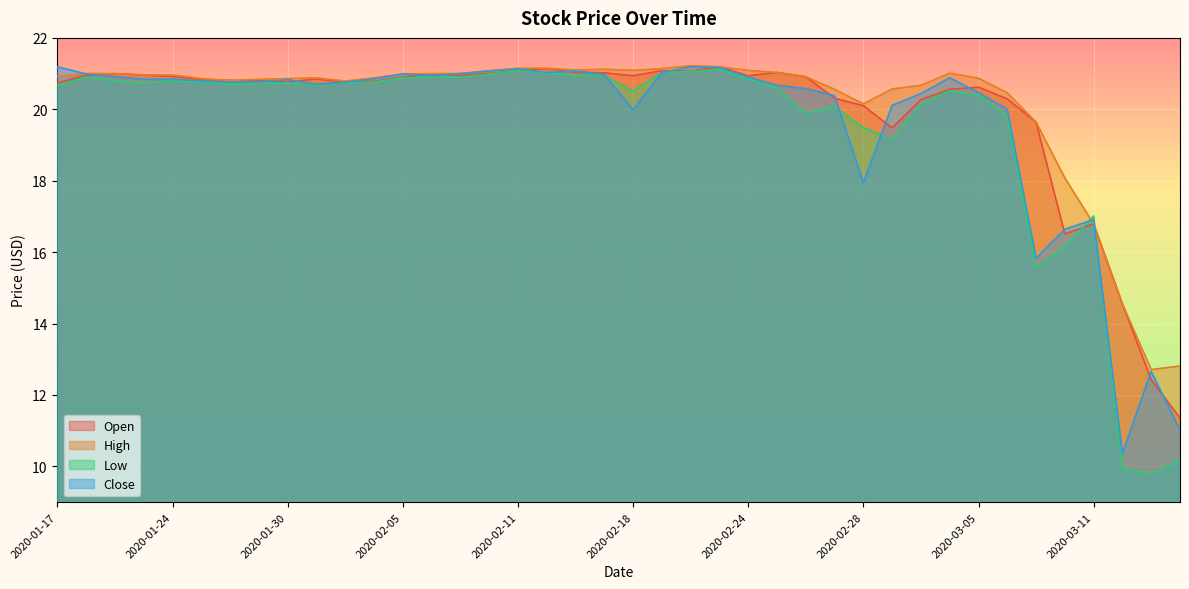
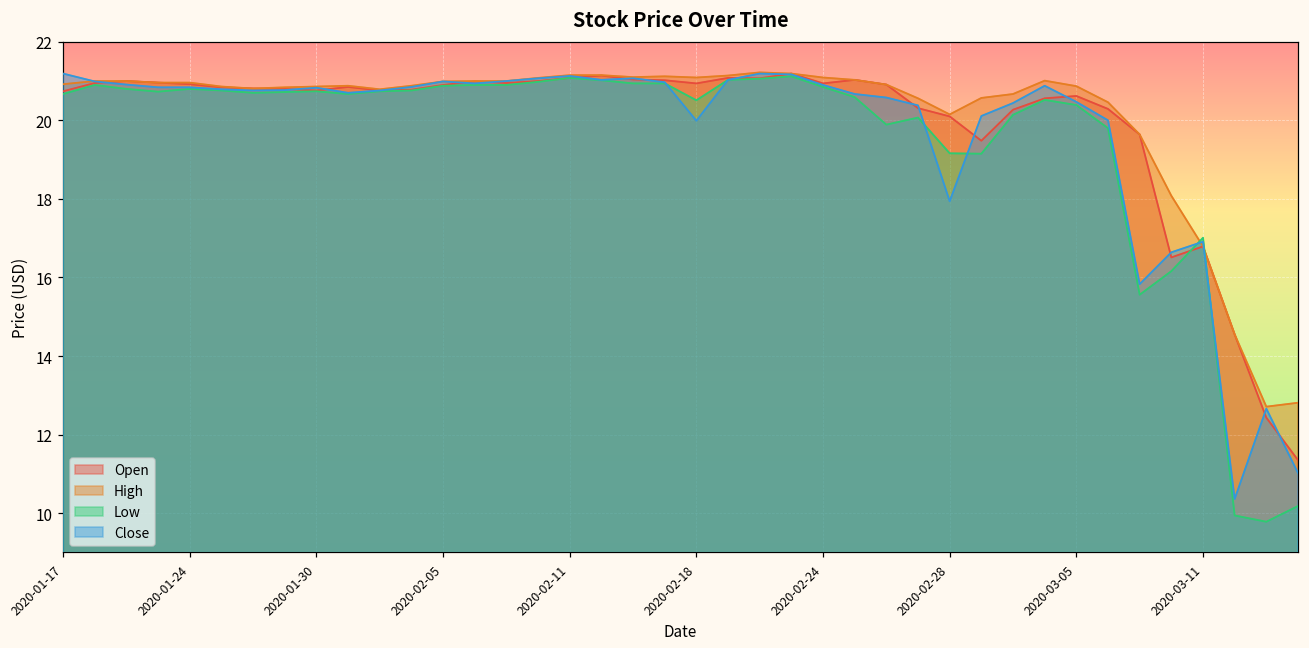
Low, 2020-02-28: 19.5 -> 19.2
